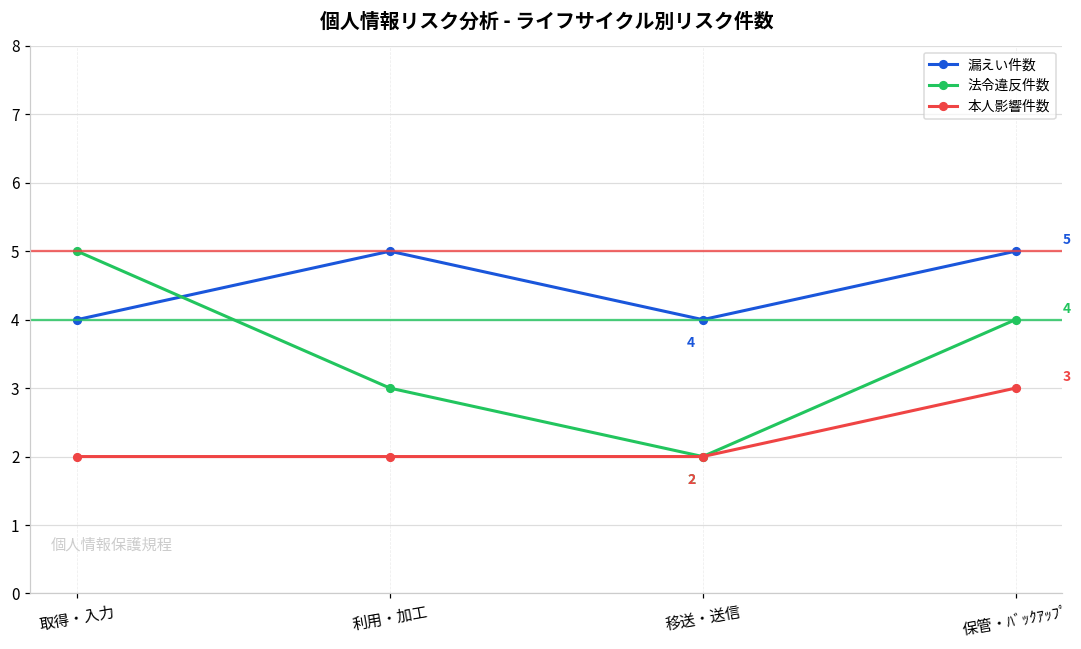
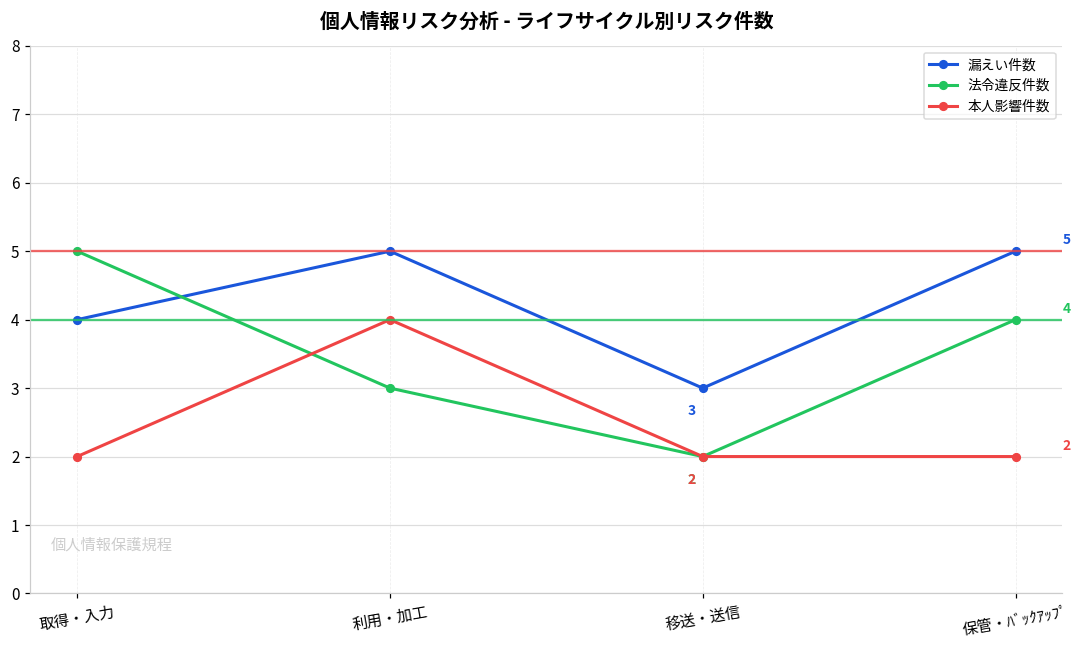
本人影響件数, 利用・加工: 2 -> 4
漏えい件数, 移送・送信: 4 -> 3
本人影響件数, 保管・ﾊﾞｯｸｱｯﾌﾟ: 3 -> 2
